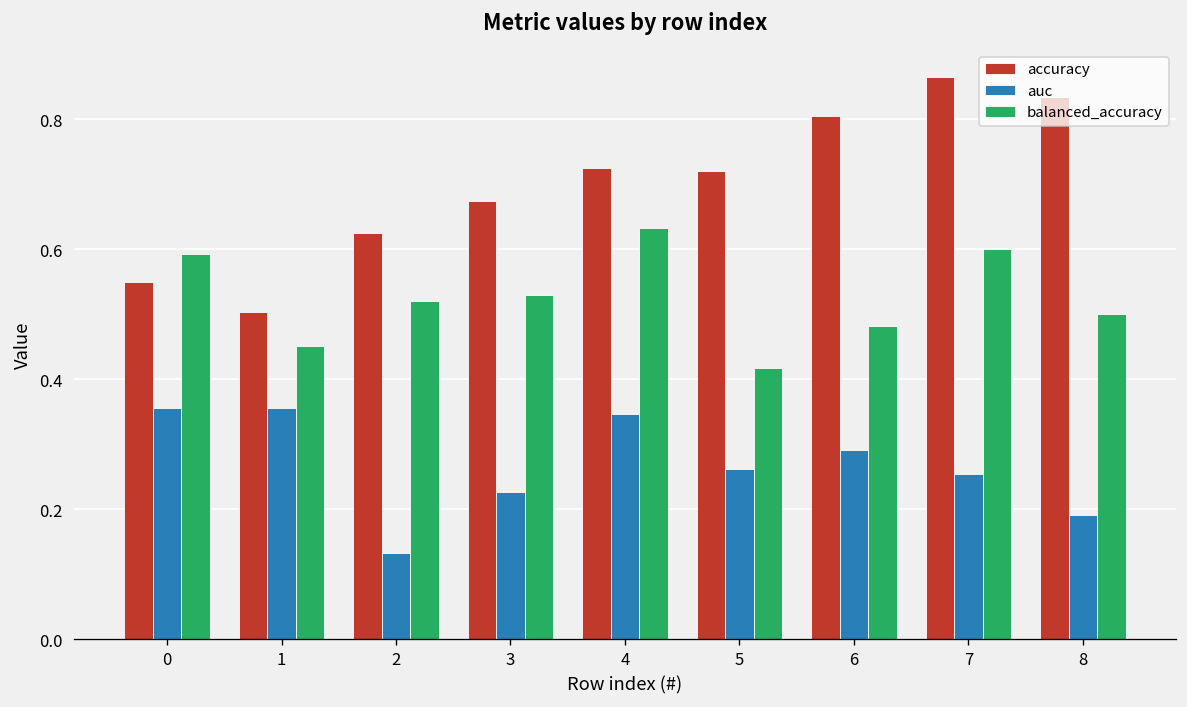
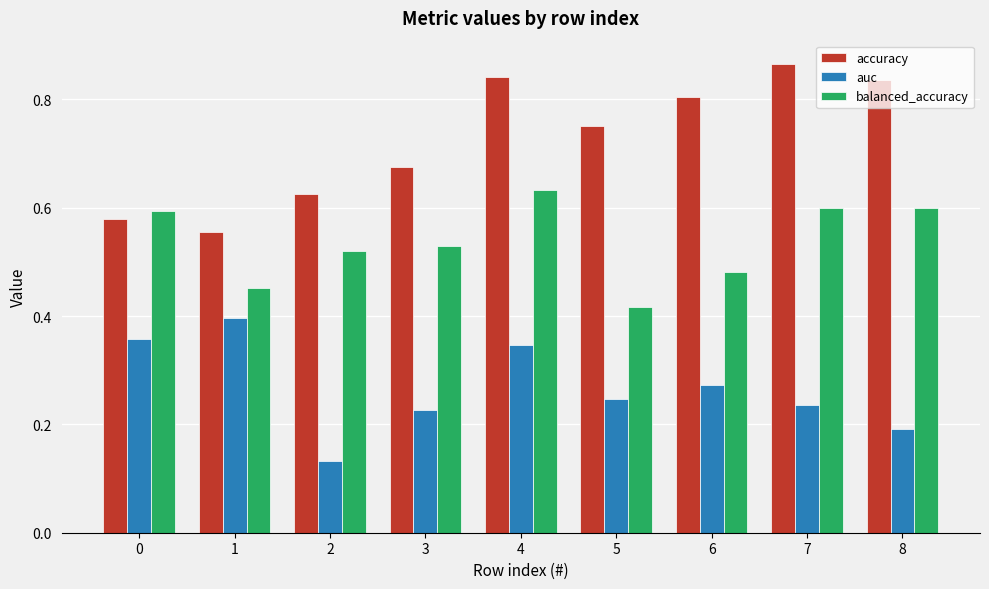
accuracy, 0: 0.55 -> 0.58
accuracy, 1: 0.50 -> 0.56
auc, 1: 0.36 -> 0.40
accuracy, 4: 0.73 -> 0.84
accuracy, 5: 0.72 -> 0.75
auc, 5: 0.26 -> 0.25
auc, 6: 0.29 -> 0.27
auc, 7: 0.26 -> 0.24
balanced_accuracy, 8: 0.5 -> 0.6
